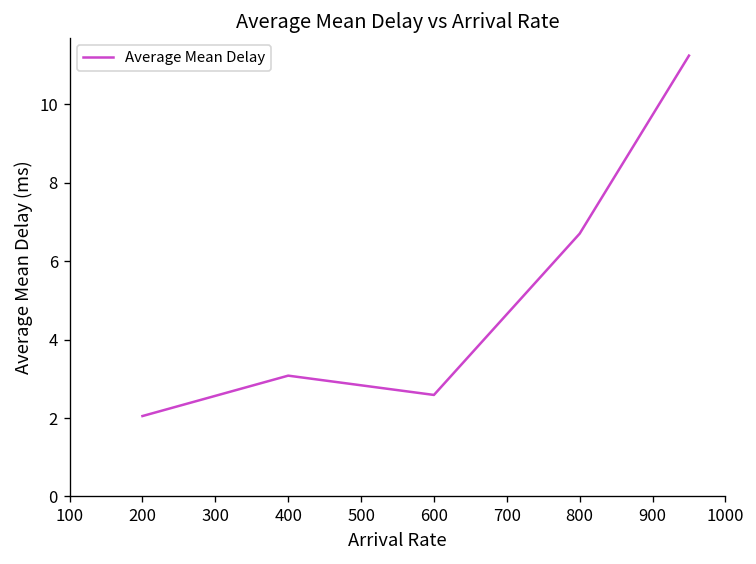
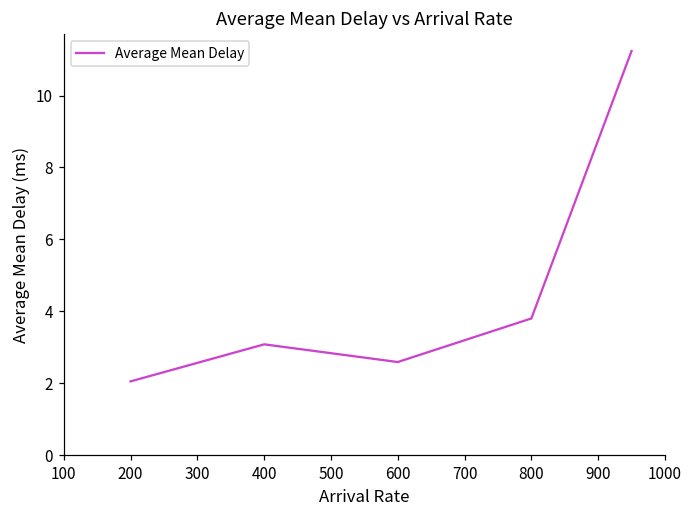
800: 6.7 -> 3.8
